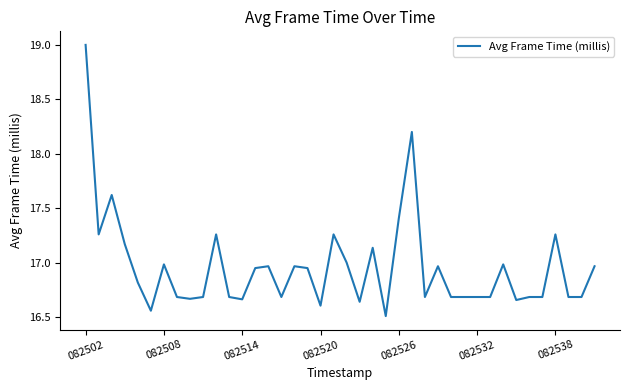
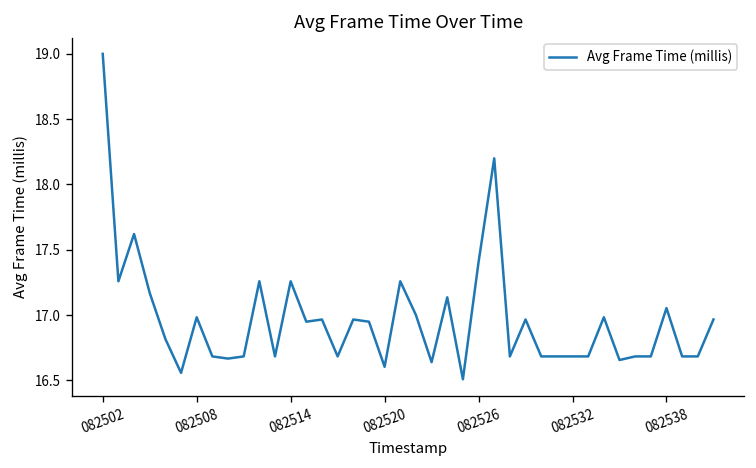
082514: 16.66 -> 17.26
082538: 17.26 -> 17.05
